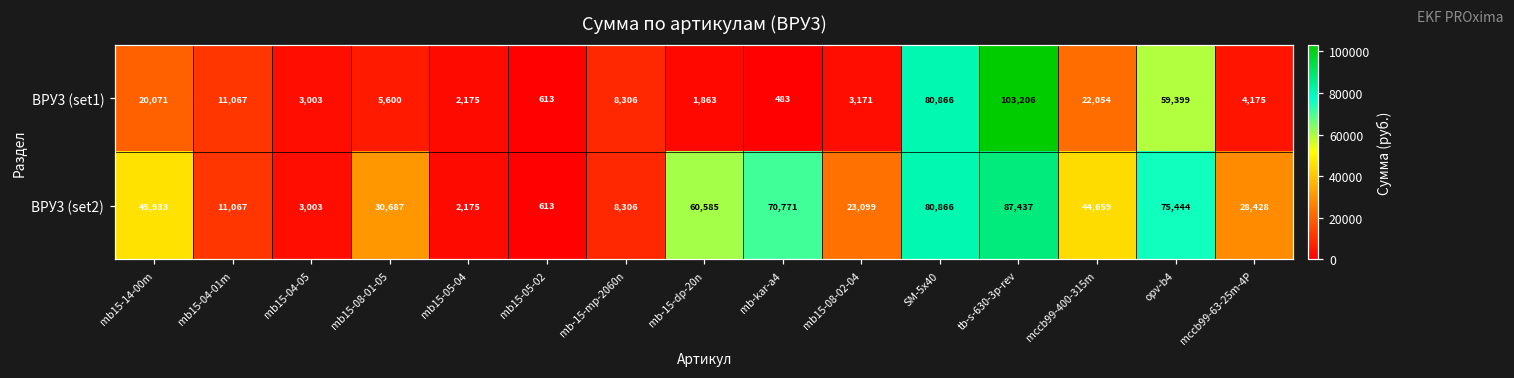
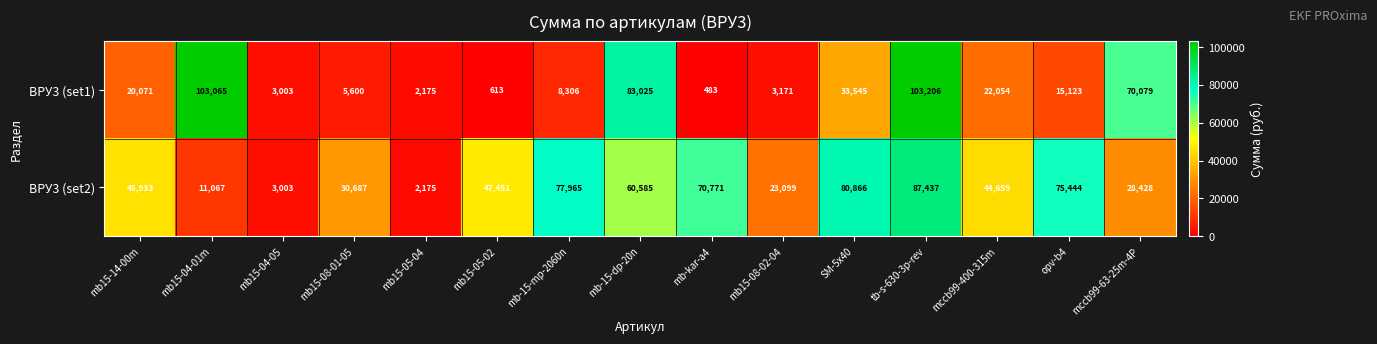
ВРУ3 (set1), mb15-04-01m: 11,067 -> 103,065
ВРУ3 (set1), mb-15-dp-20n: 1,863 -> 83,025
ВРУ3 (set1), SM-5x40: 80,866 -> 33,545
ВРУ3 (set1), opv-b4: 59,399 -> 15,123
ВРУ3 (set1), mccb99-63-25m-4P: 4,175 -> 70,079
ВРУ3 (set2), mb15-05-02: 613 -> 47,451
ВРУ3 (set2), mb-15-mp-2060n: 8,306 -> 77,965
